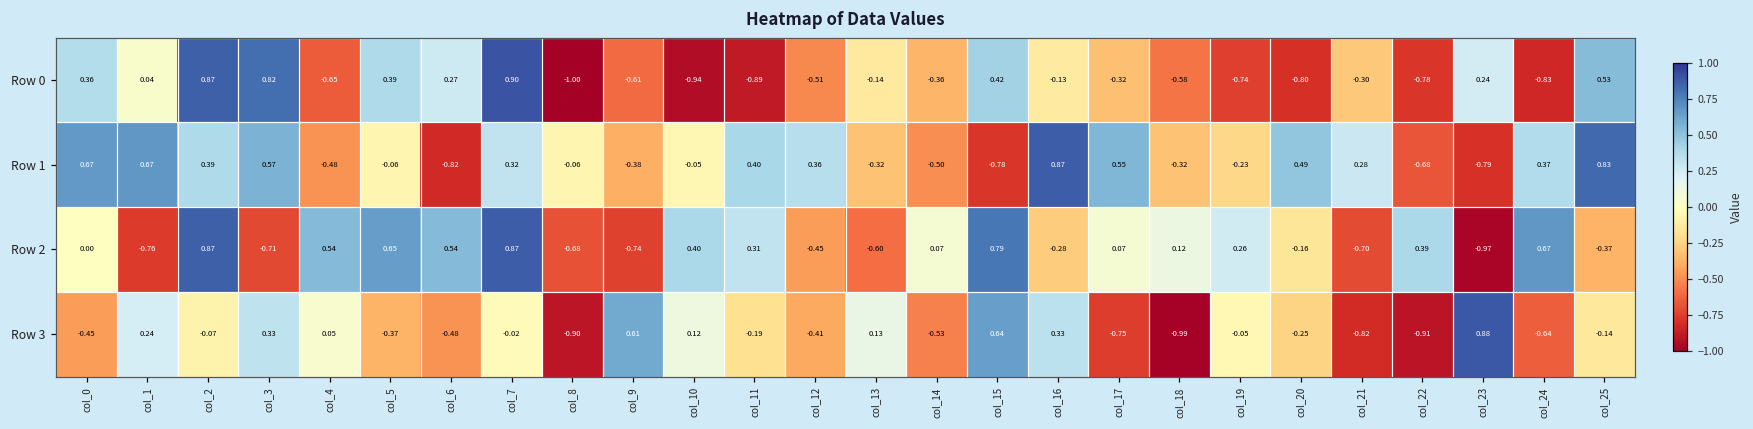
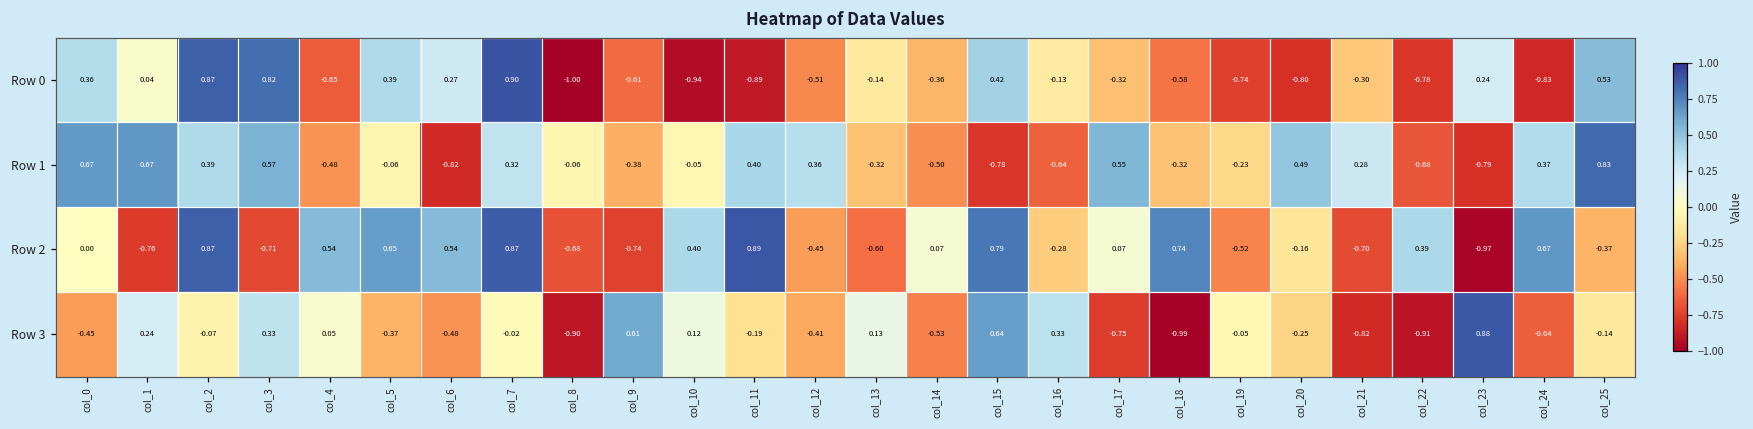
Row 1, col_16: 0.87 -> -0.64
Row 2, col_11: 0.31 -> 0.89
Row 2, col_18: 0.12 -> 0.74
Row 2, col_19: 0.26 -> -0.52
